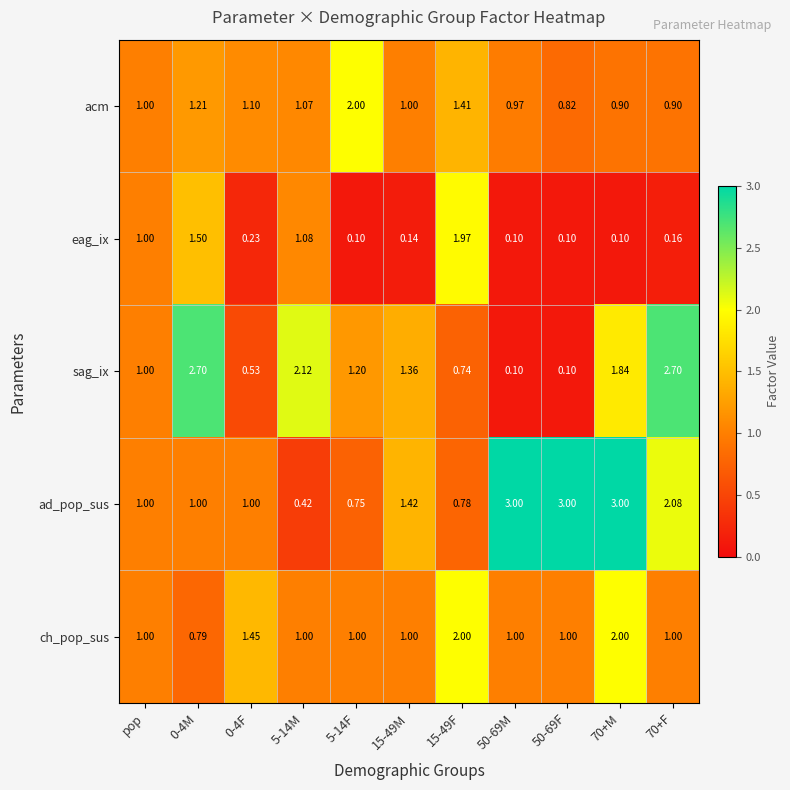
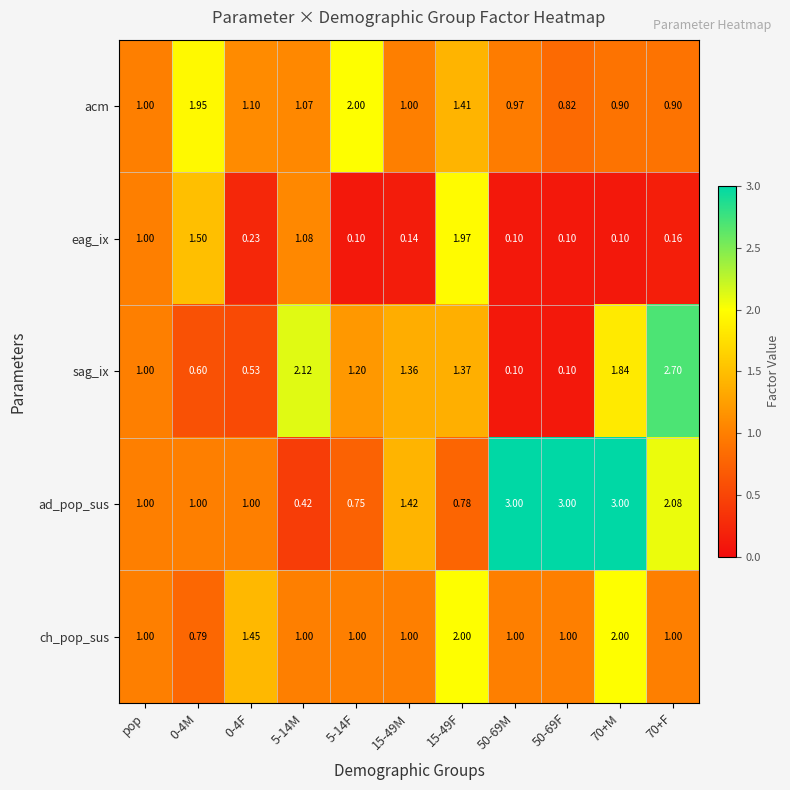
acm, 0-4M: 1.21 -> 1.95
sag_ix, 0-4M: 2.70 -> 0.60
sag_ix, 15-49F: 0.74 -> 1.37
